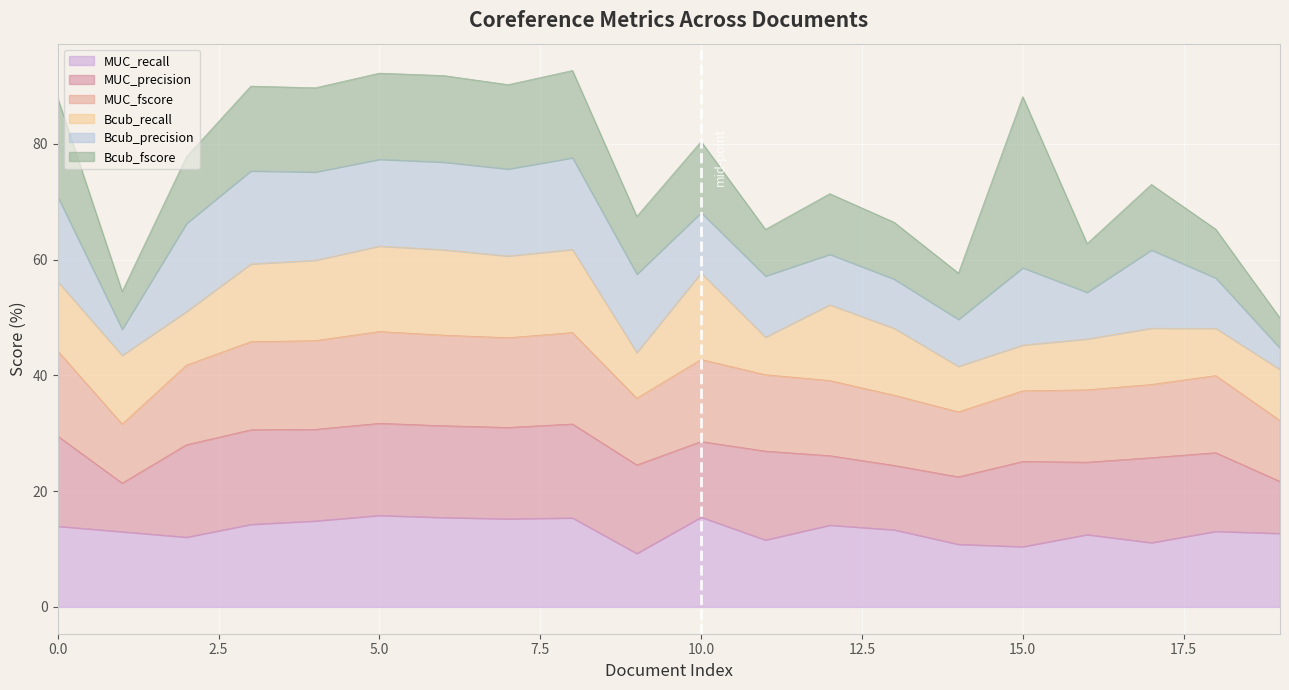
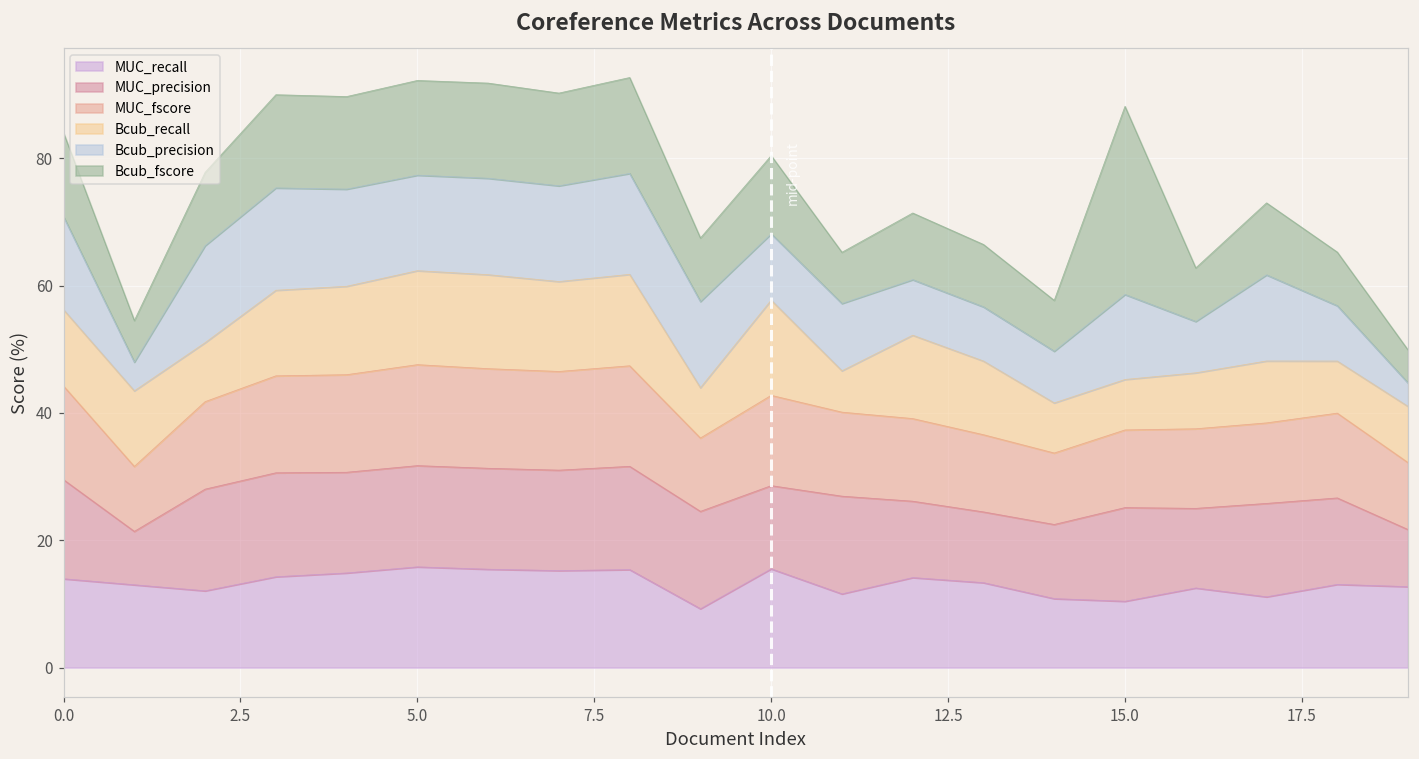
Bcub_fscore, 0.0: 17 -> 13
